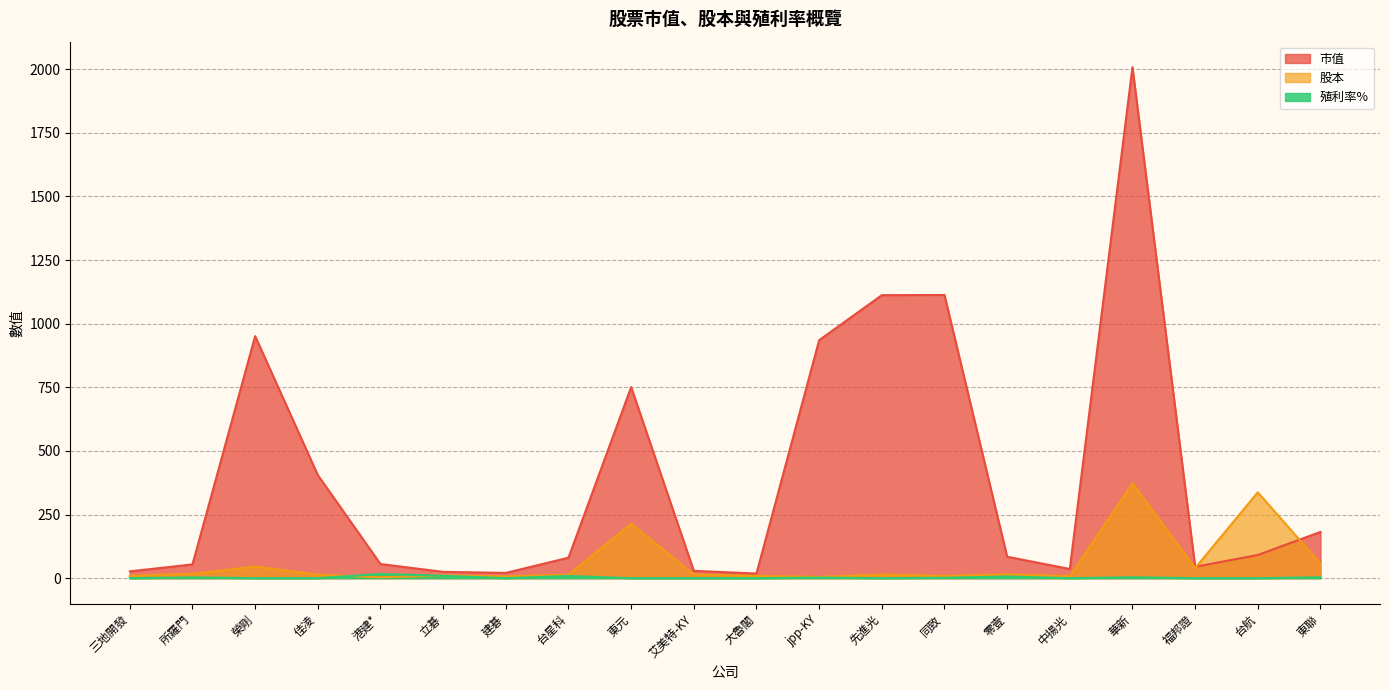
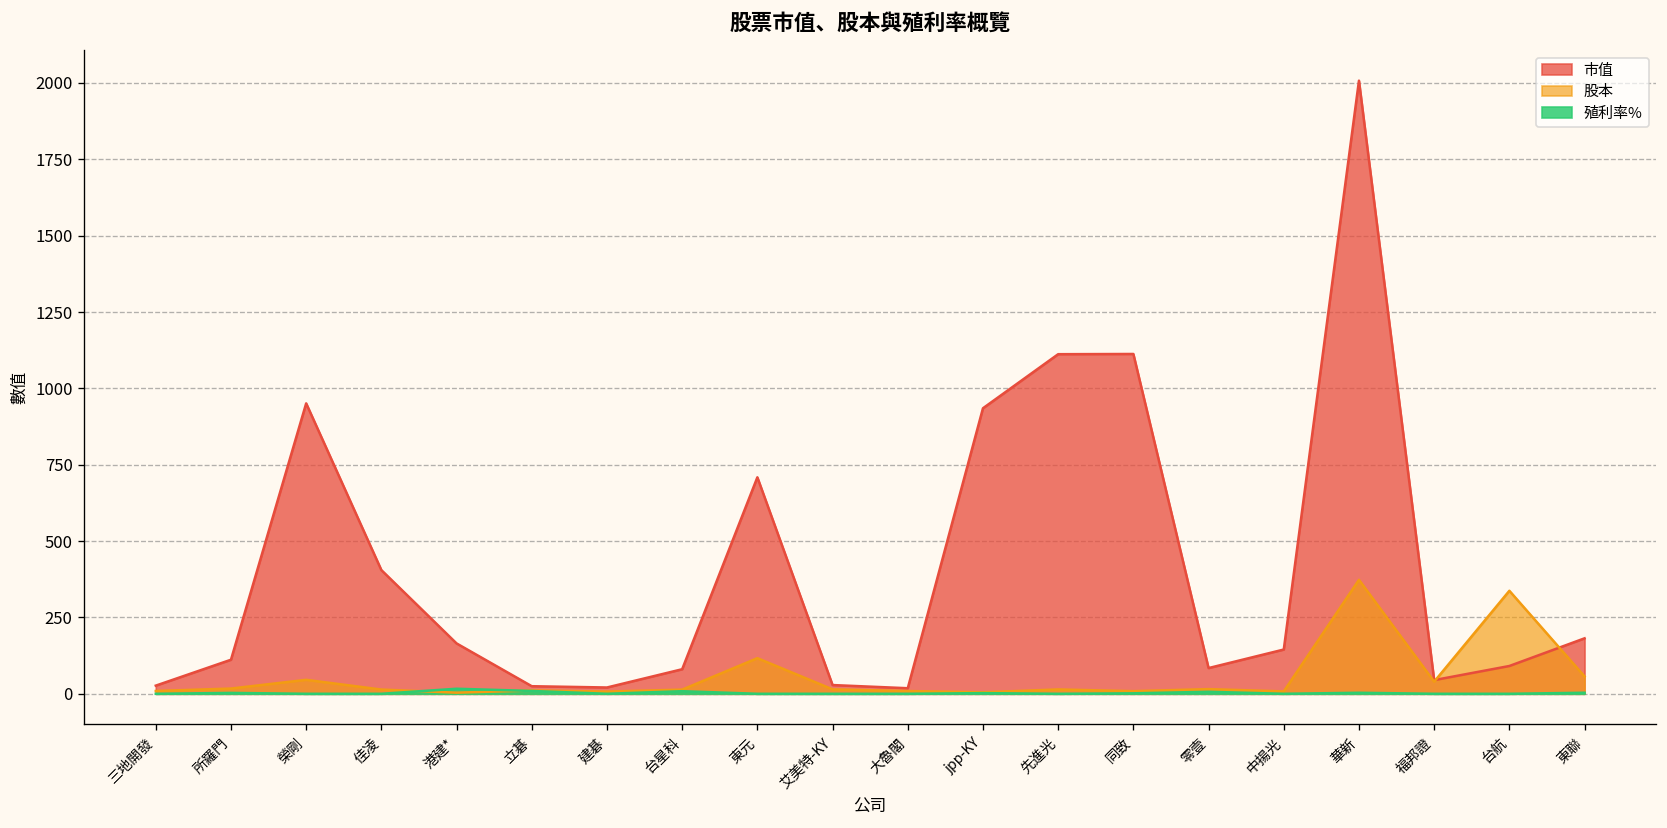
市值, 所羅門: 50 -> 110
市值, 港建*: 60 -> 160
市值, 東元: 750 -> 710
股本, 東元: 210 -> 120
市值, 中揚光: 40 -> 140
